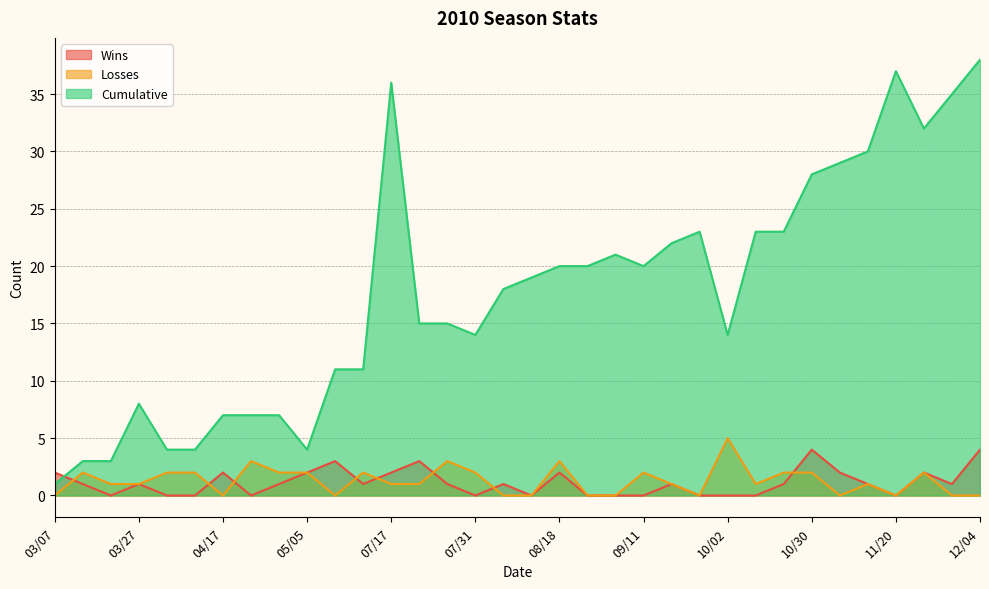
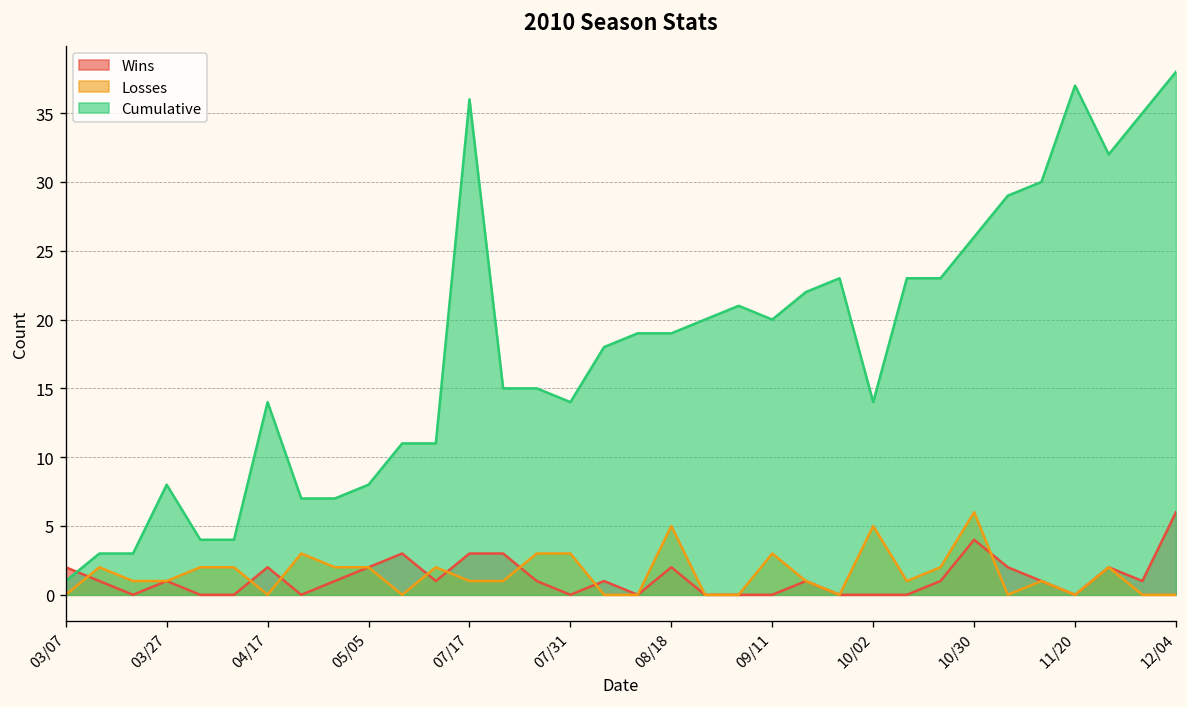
Cumulative, 04/17: 7 -> 14
Cumulative, 05/05: 4 -> 8
Wins, 07/17: 2 -> 3
Losses, 07/31: 2 -> 3
Losses, 08/18: 3 -> 5
Cumulative, 08/18: 20 -> 19
Losses, 09/11: 2 -> 3
Losses, 10/30: 2 -> 6
Cumulative, 10/30: 28 -> 26
Wins, 12/04: 4 -> 6
